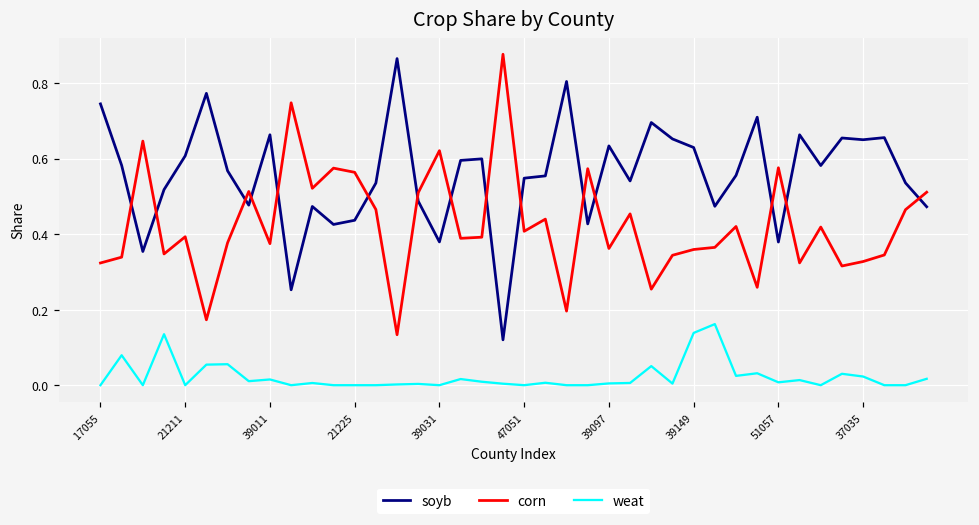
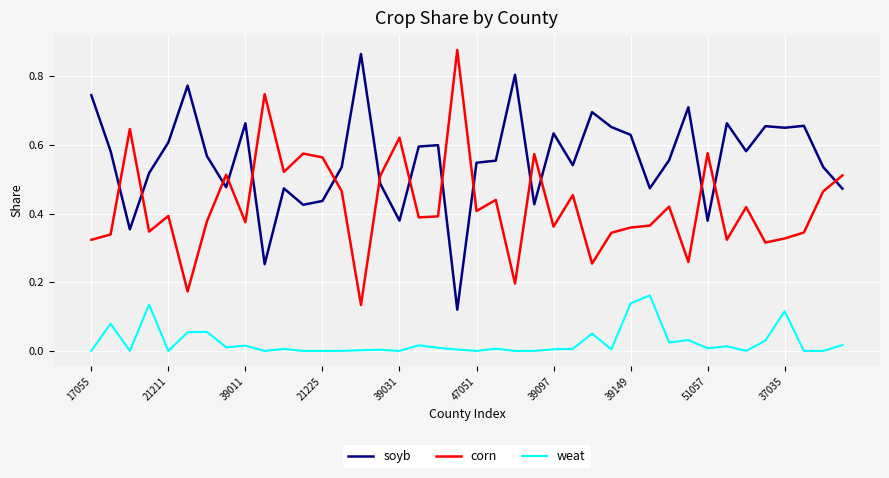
weat, 37035: 0.02 -> 0.12
